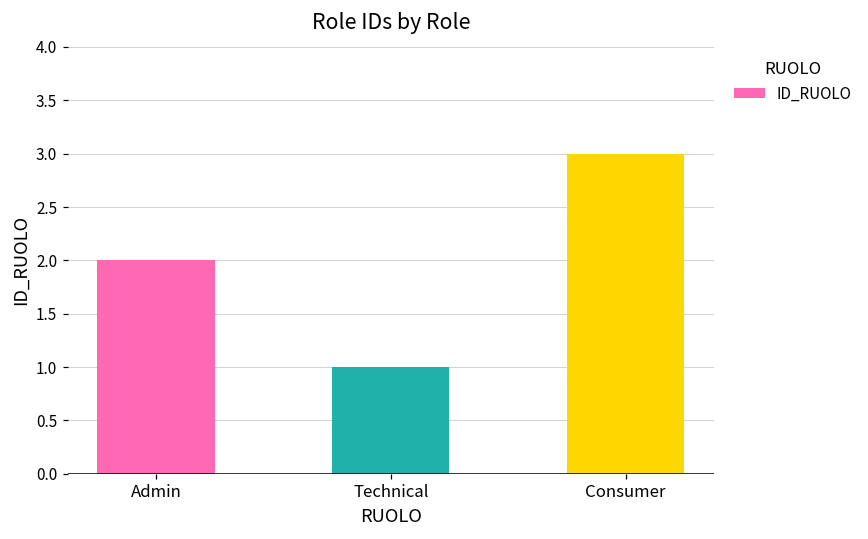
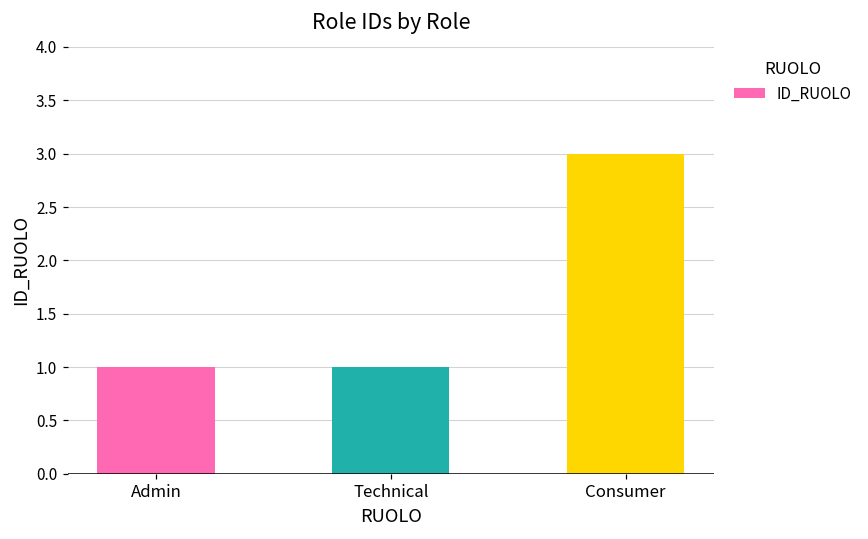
Admin: 2 -> 1
